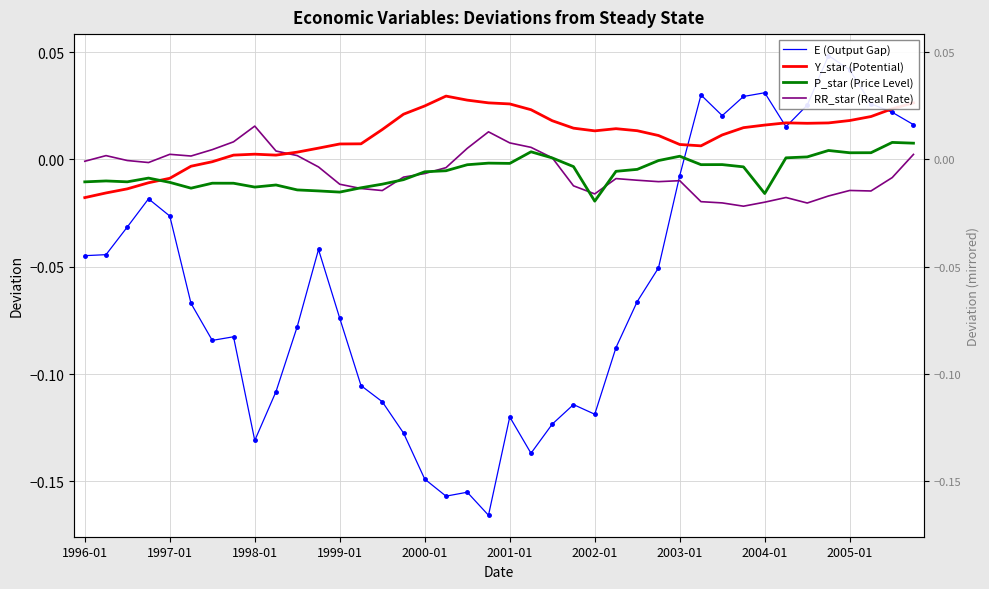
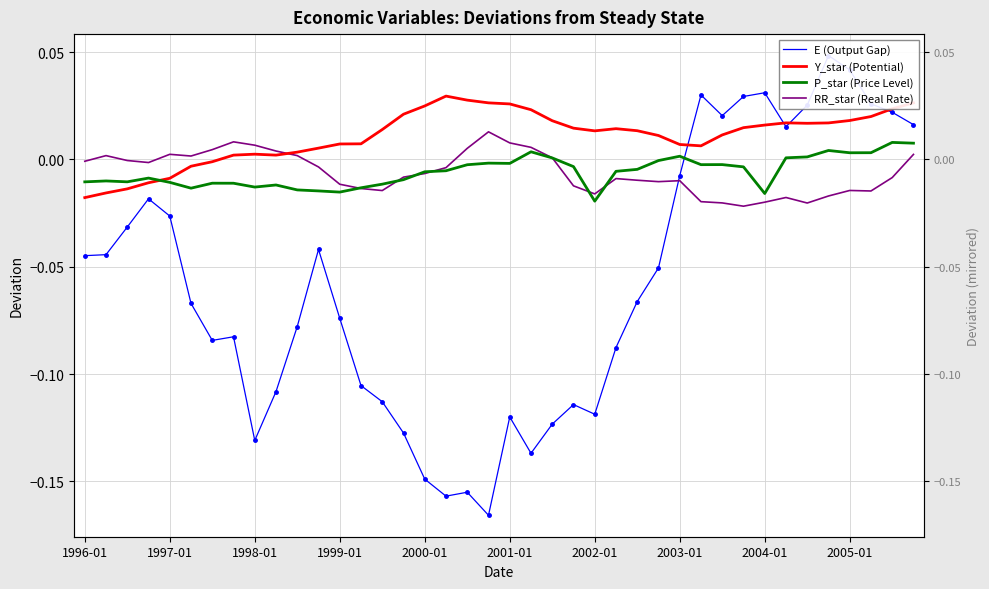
RR_star (Real Rate), 1998-01: 0.016 -> 0.007
